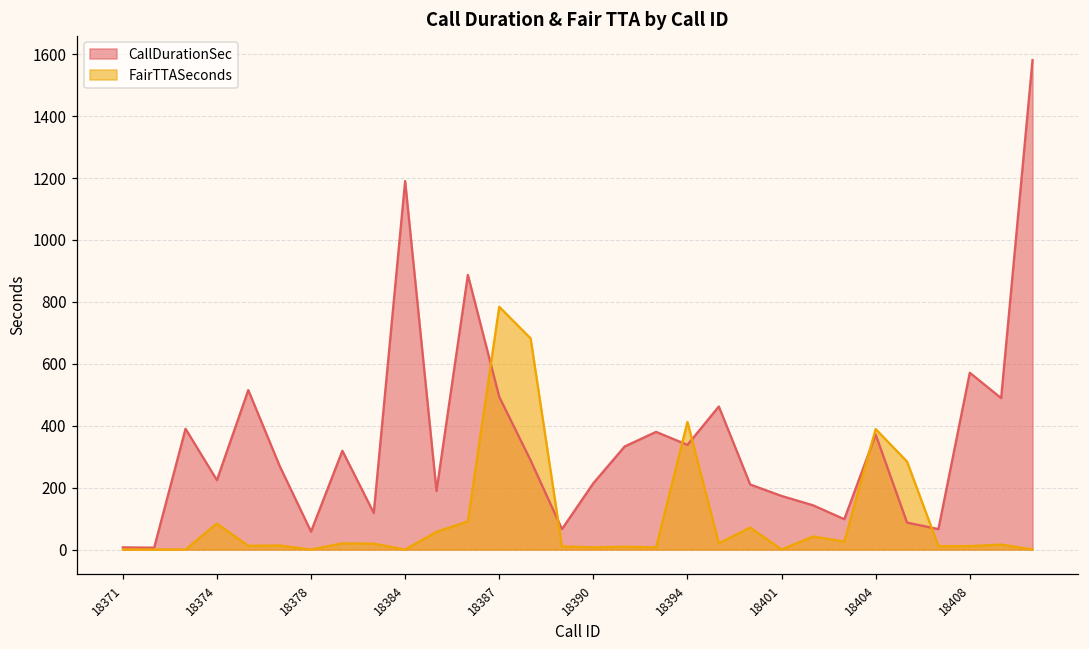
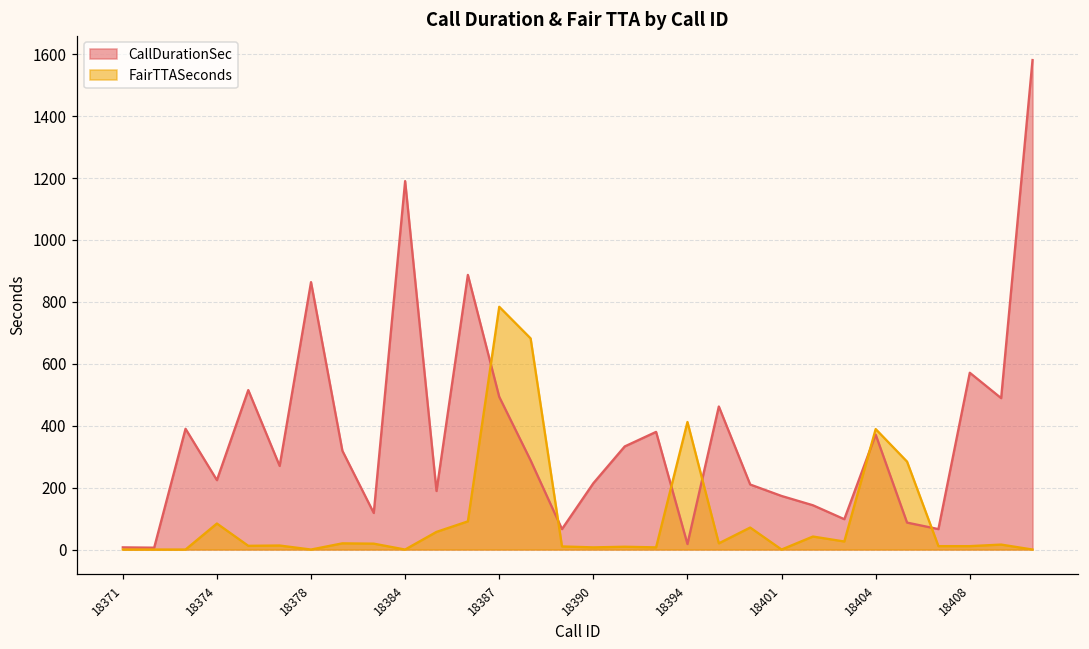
CallDurationSec, 18378: 60 -> 860
CallDurationSec, 18394: 340 -> 20
